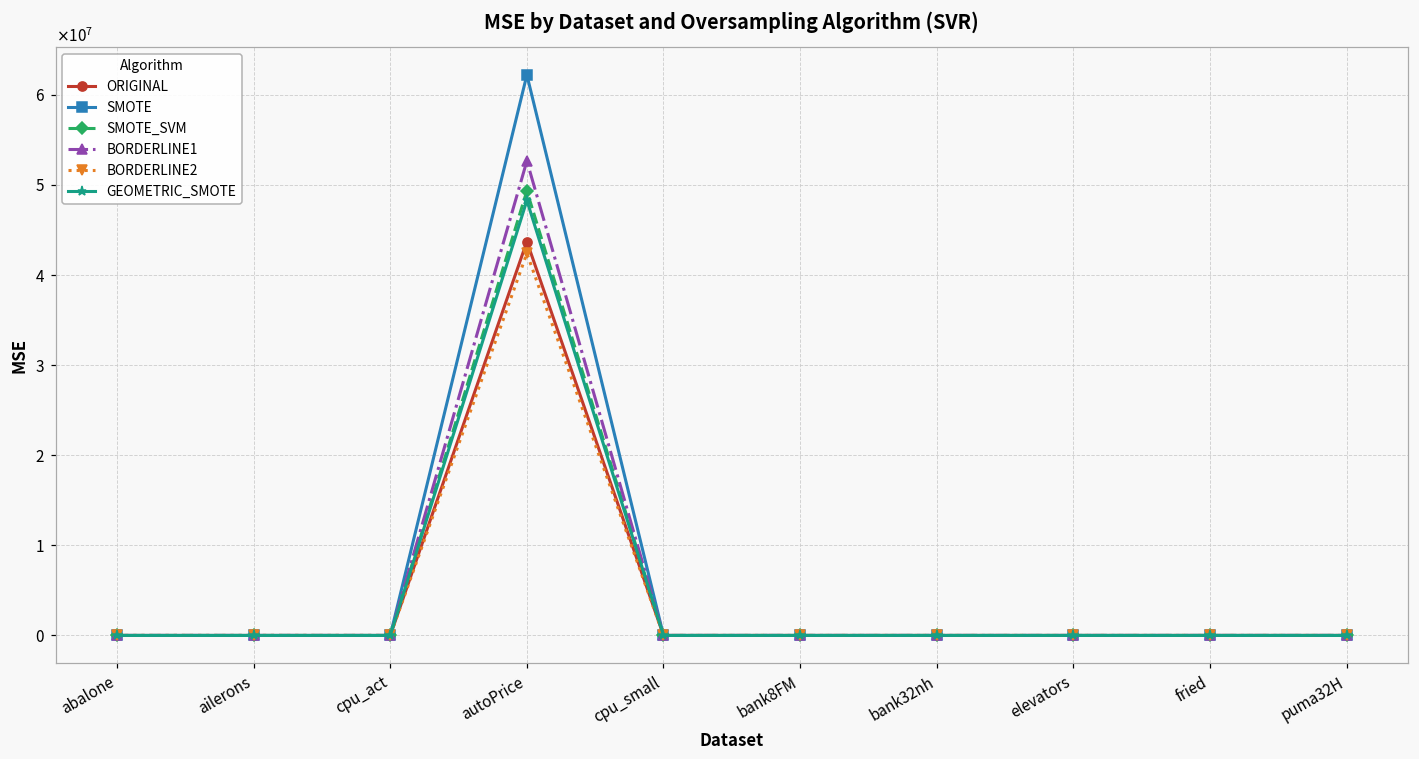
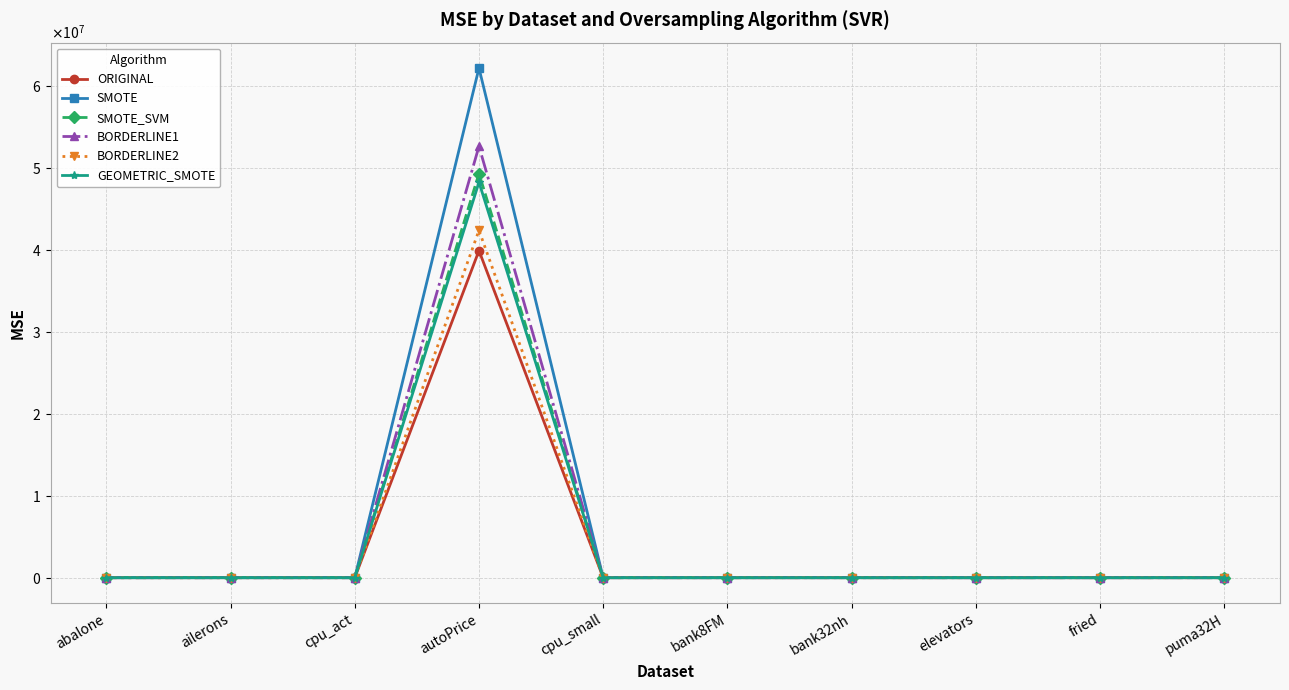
ORIGINAL, autoPrice: 44000000 -> 40000000
